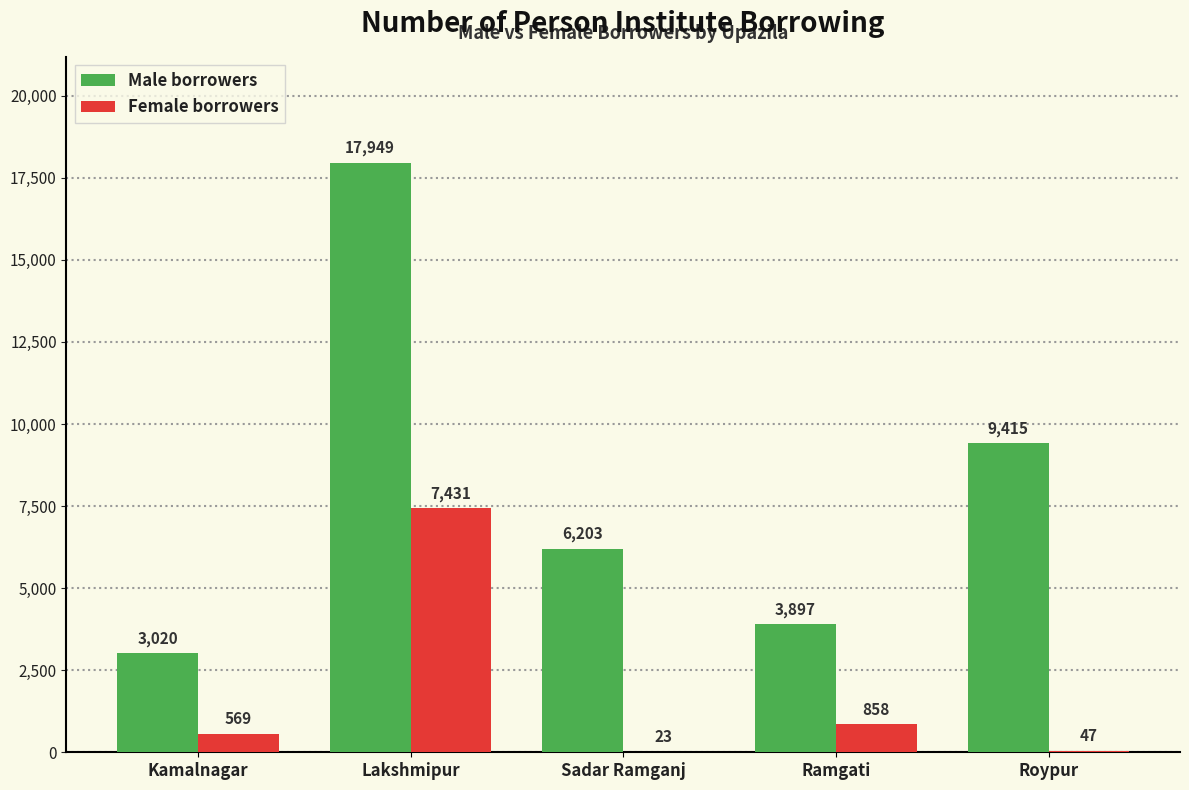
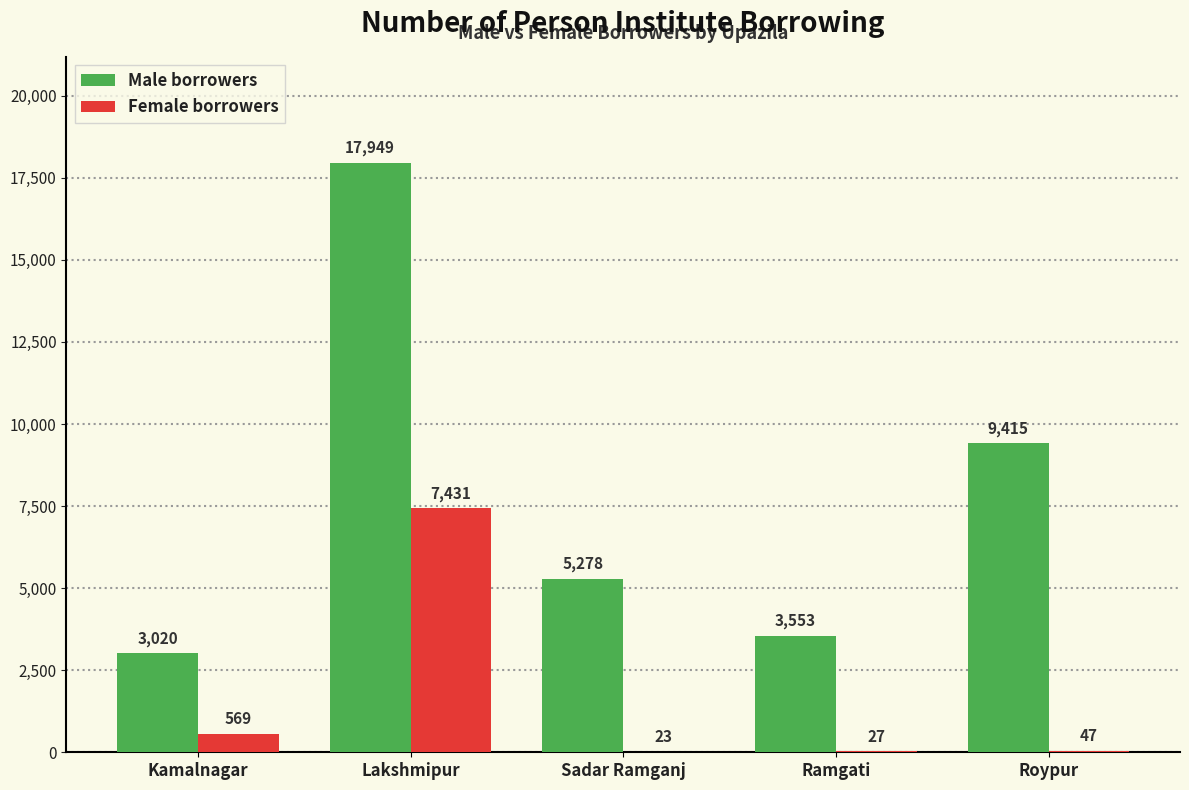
Male borrowers, Sadar Ramganj: 6,203 -> 5,278
Male borrowers, Ramgati: 3,897 -> 3,553
Female borrowers, Ramgati: 858 -> 27
